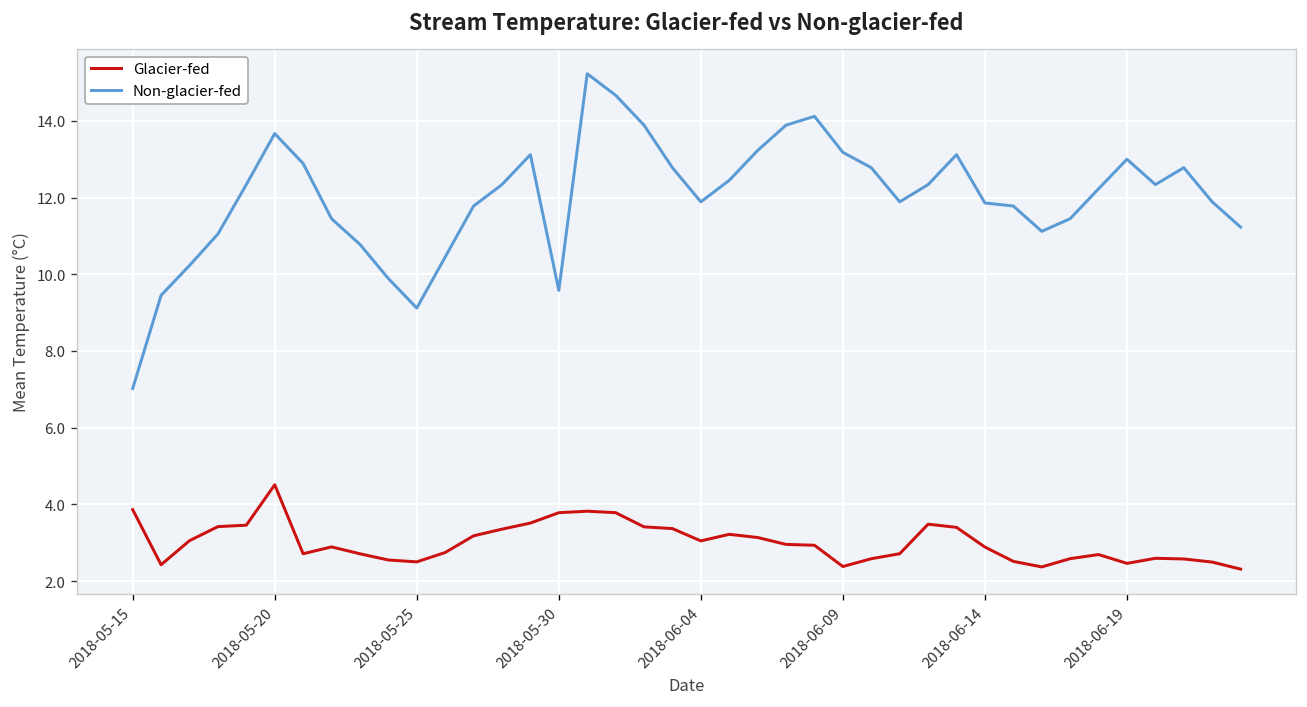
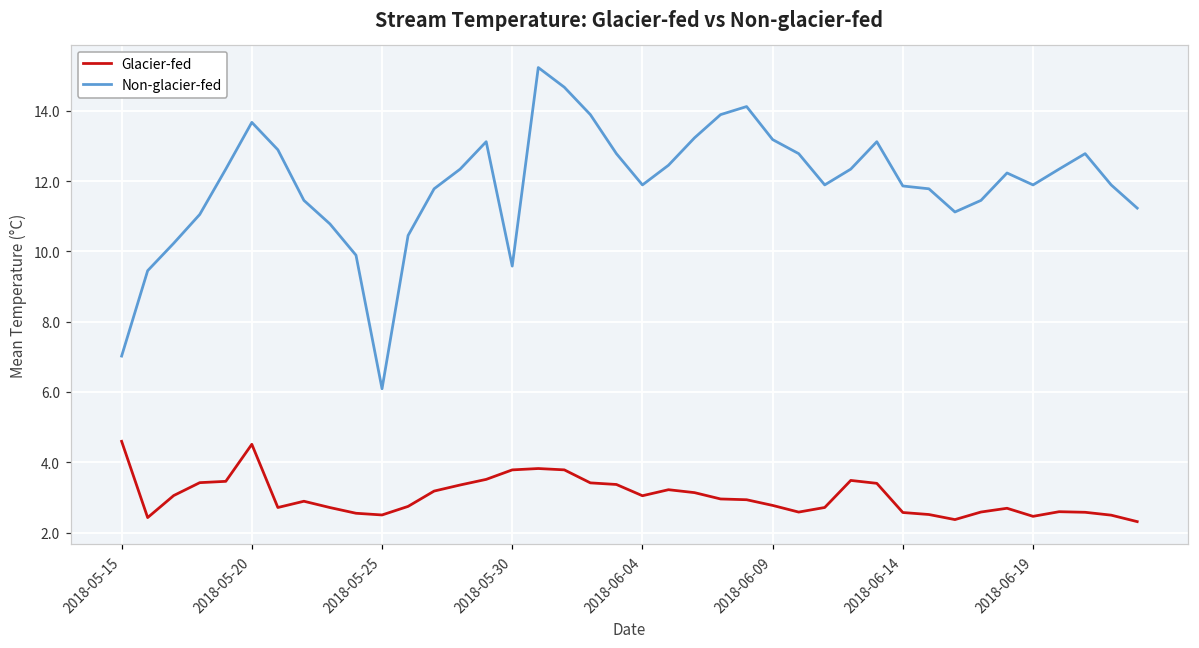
Glacier-fed, 2018-05-15: 3.9 -> 4.6
Non-glacier-fed, 2018-05-25: 9.1 -> 6.1
Glacier-fed, 2018-06-09: 2.4 -> 2.8
Glacier-fed, 2018-06-14: 2.9 -> 2.6
Non-glacier-fed, 2018-06-19: 13.0 -> 11.9
